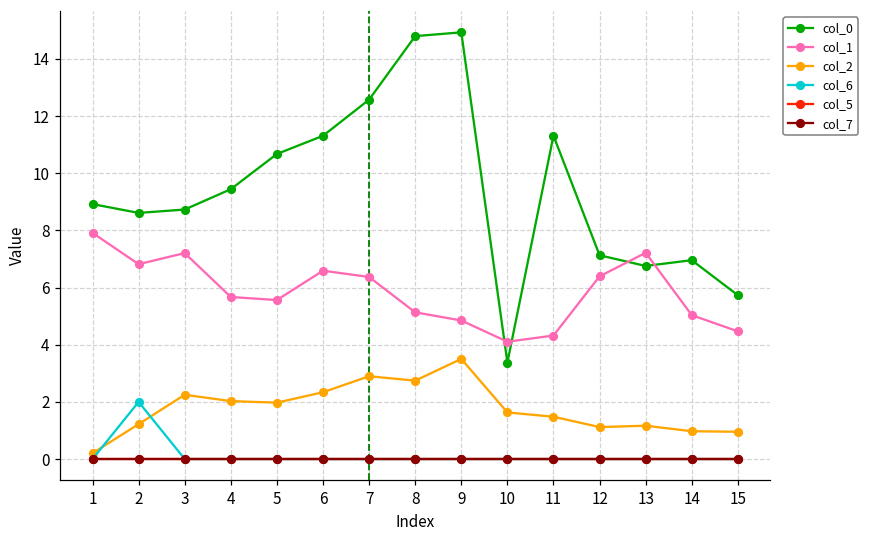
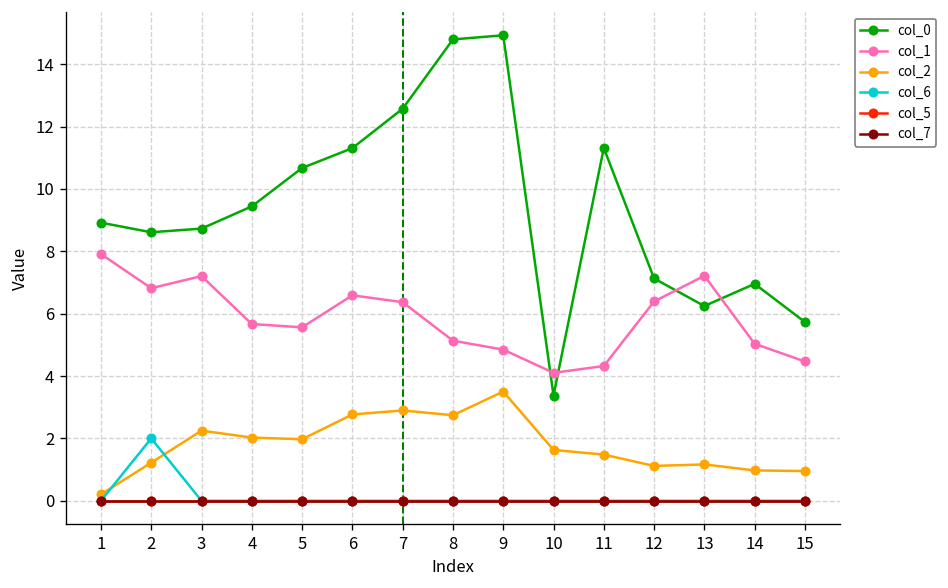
col_2, 6: 2.3 -> 2.8
col_0, 13: 6.8 -> 6.2
